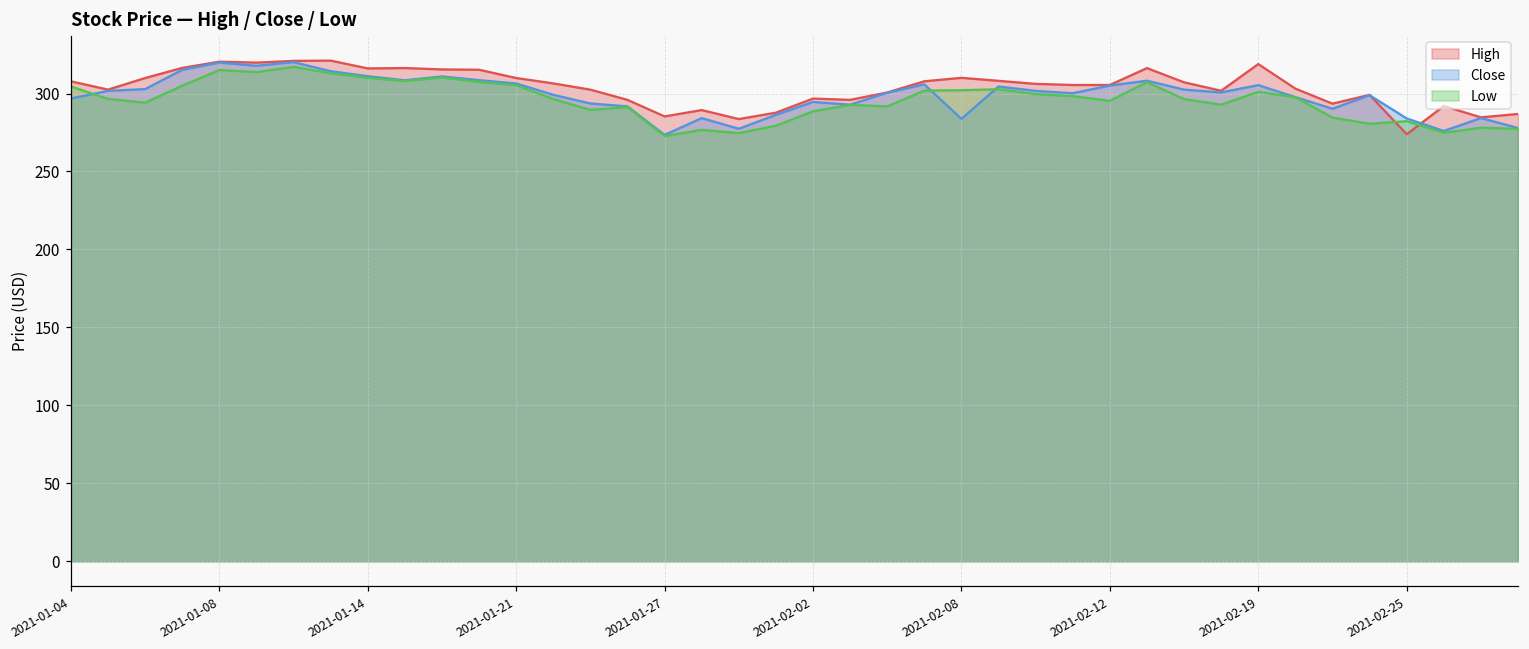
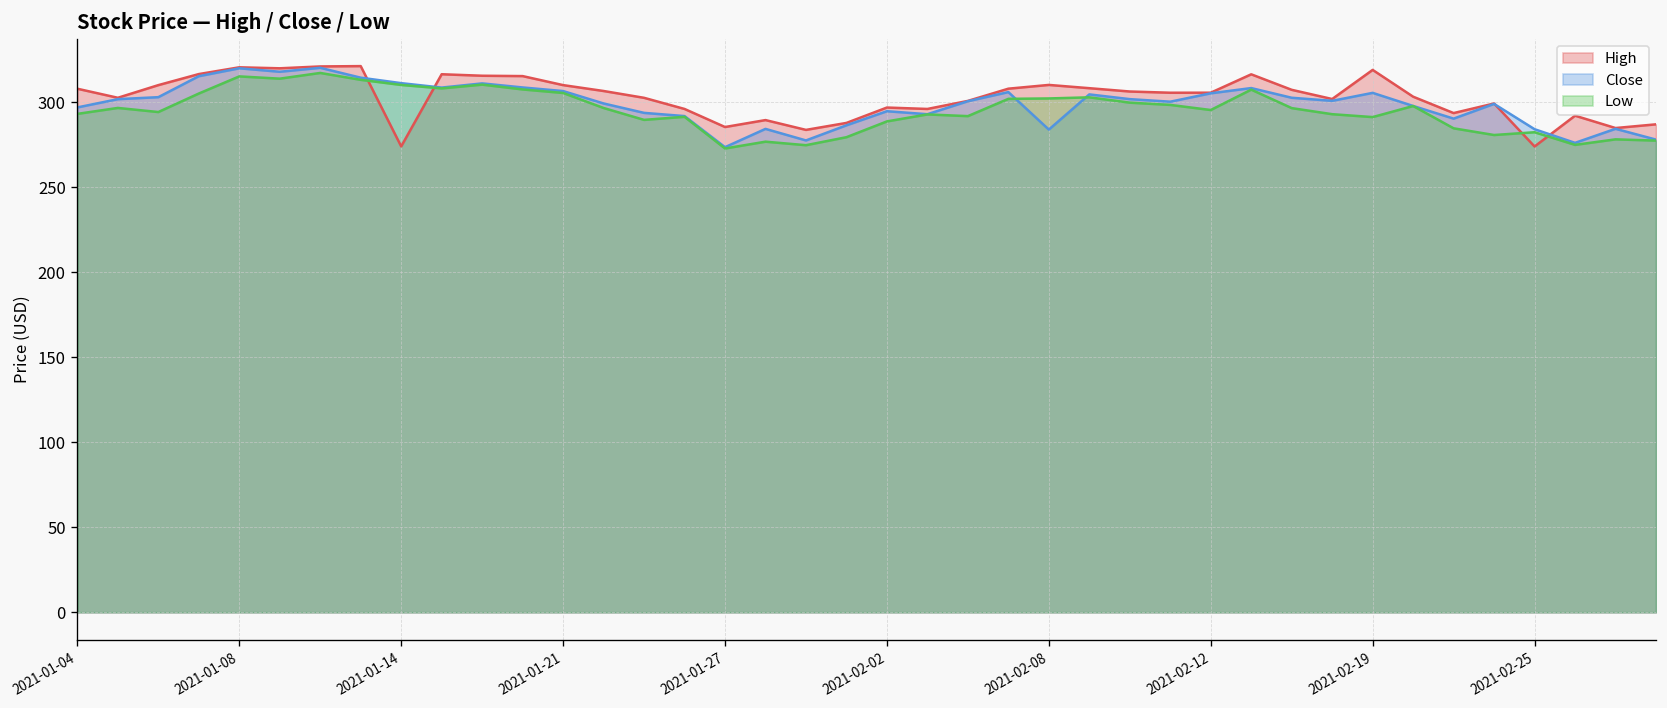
Low, 2021-01-04: 305 -> 293
High, 2021-01-14: 316 -> 274
Low, 2021-02-19: 301 -> 291
